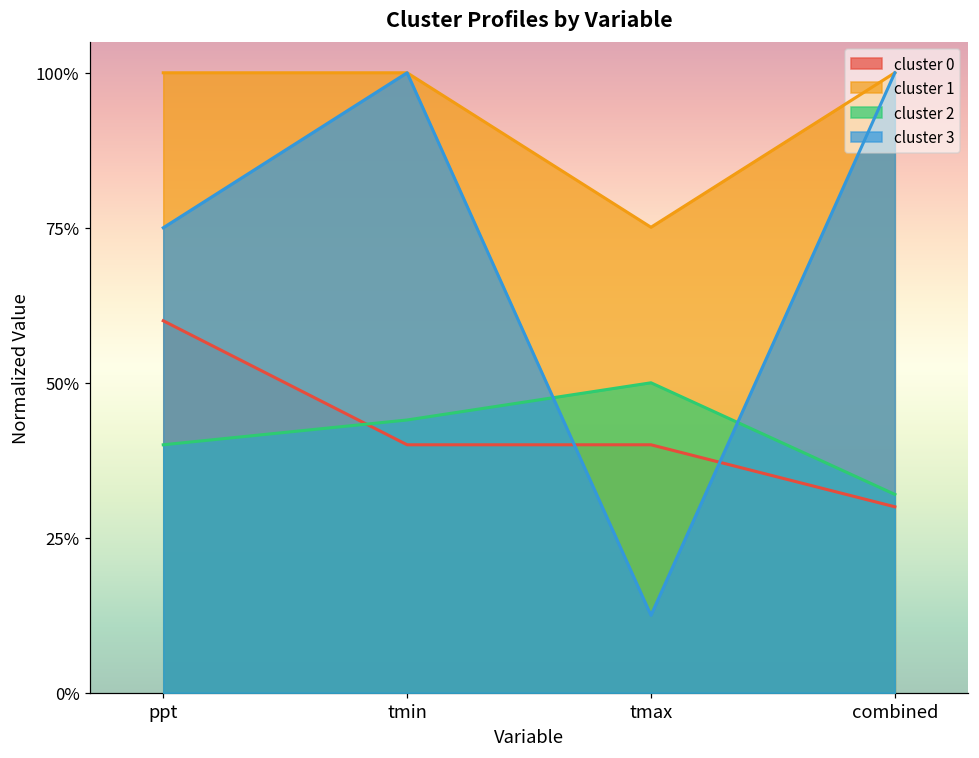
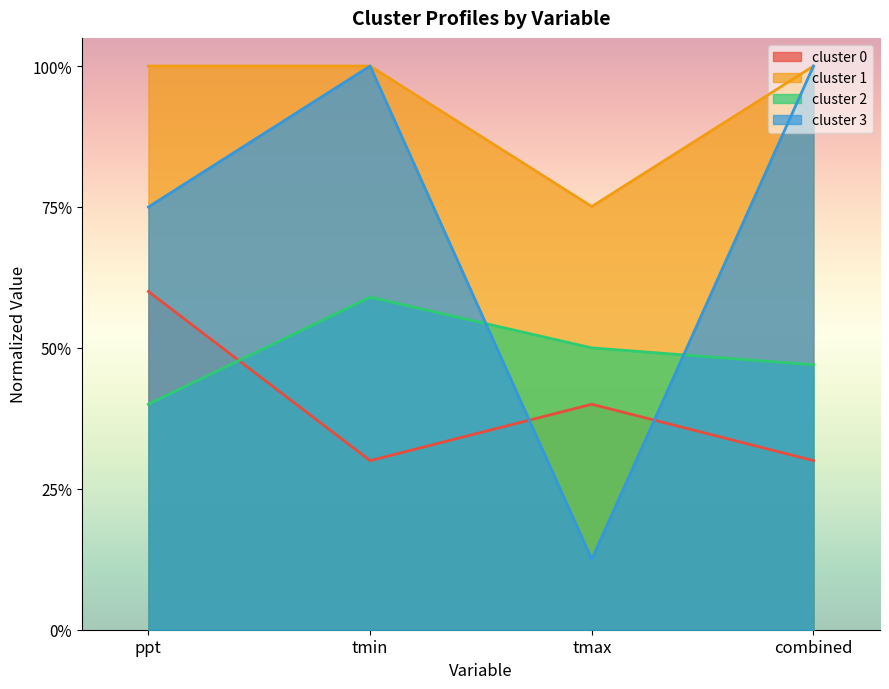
cluster 0, tmin: 40% -> 30%
cluster 2, tmin: 44% -> 59%
cluster 2, combined: 32% -> 47%
